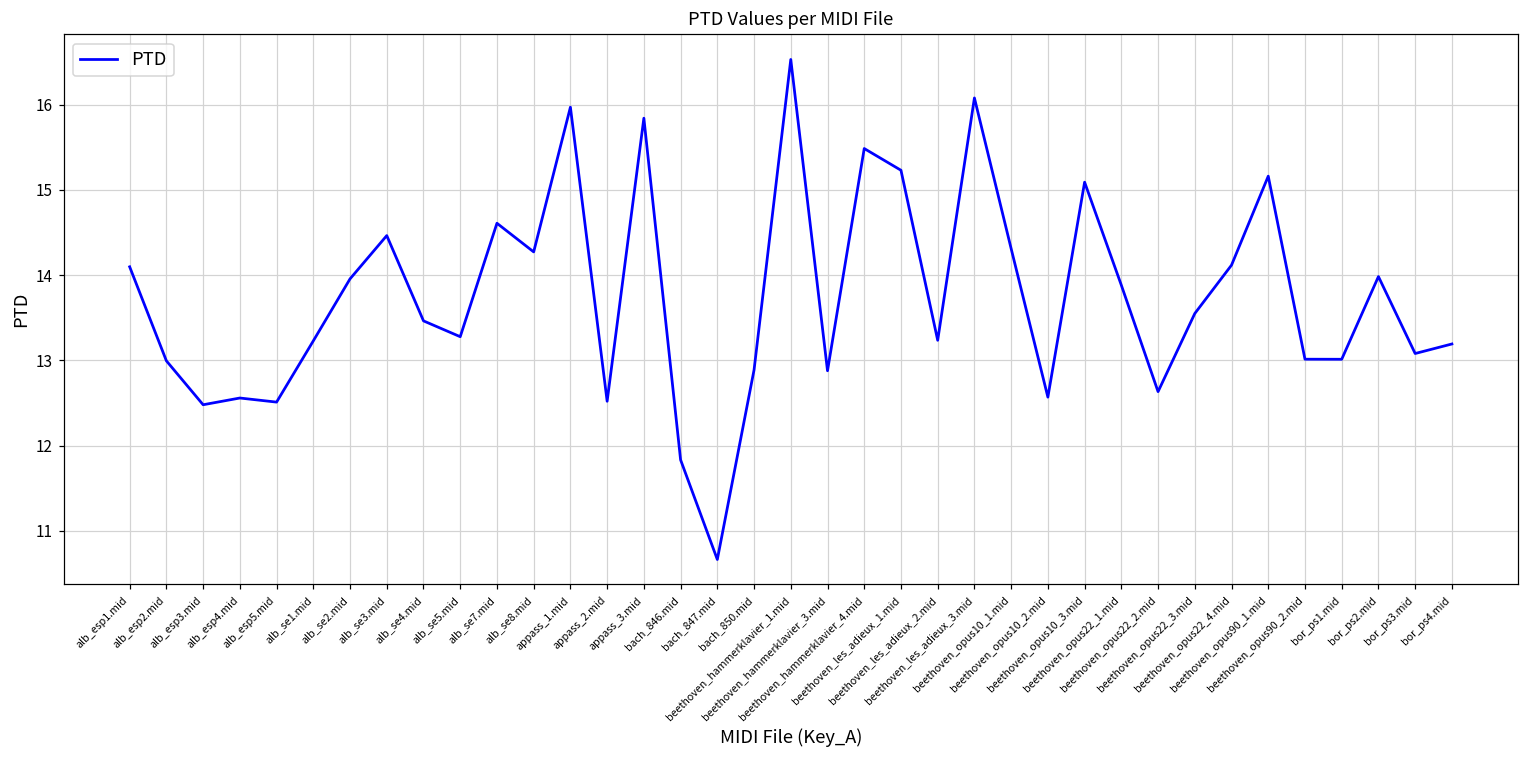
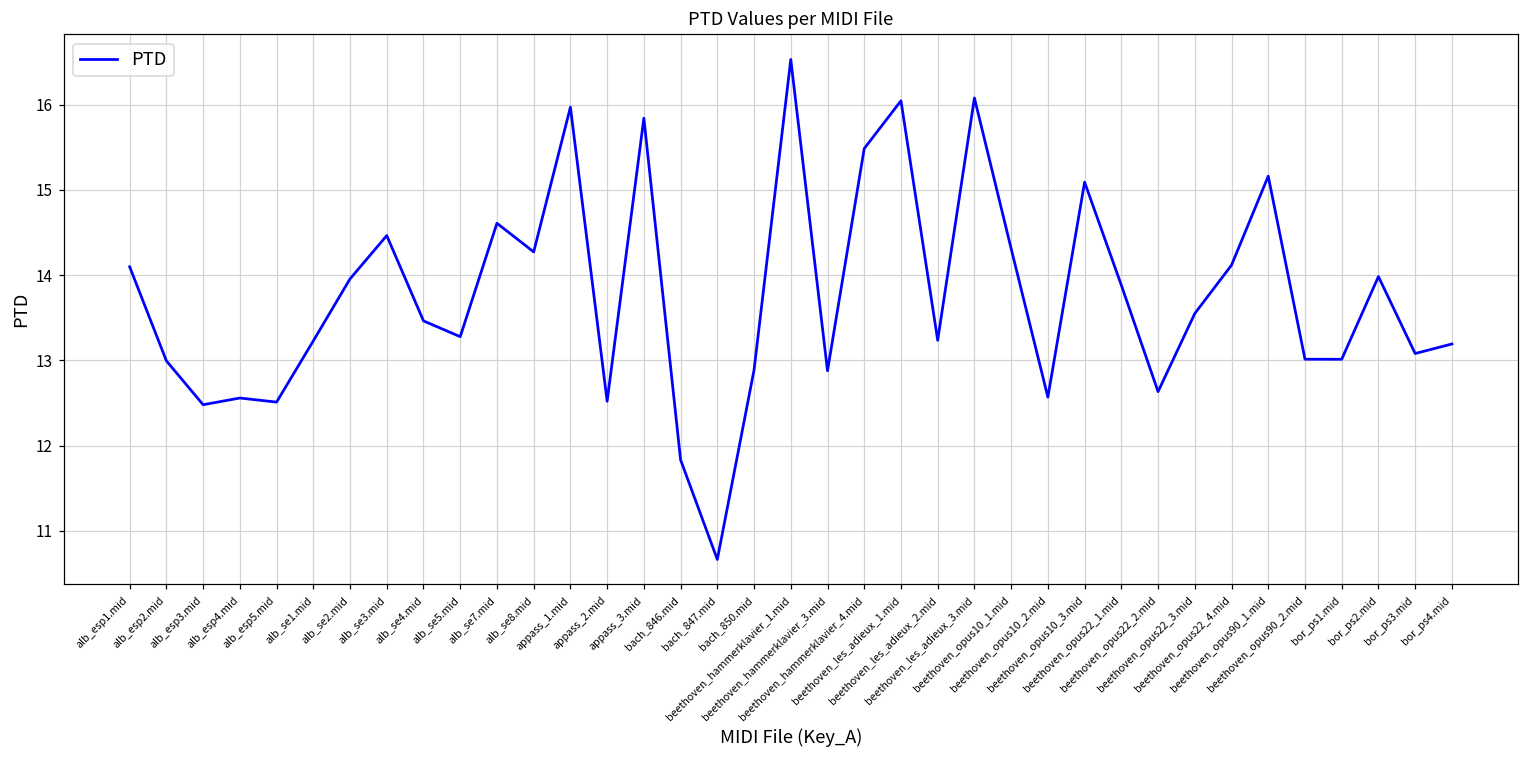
beethoven_les_adieux_1.mid: 15.2 -> 16.0
